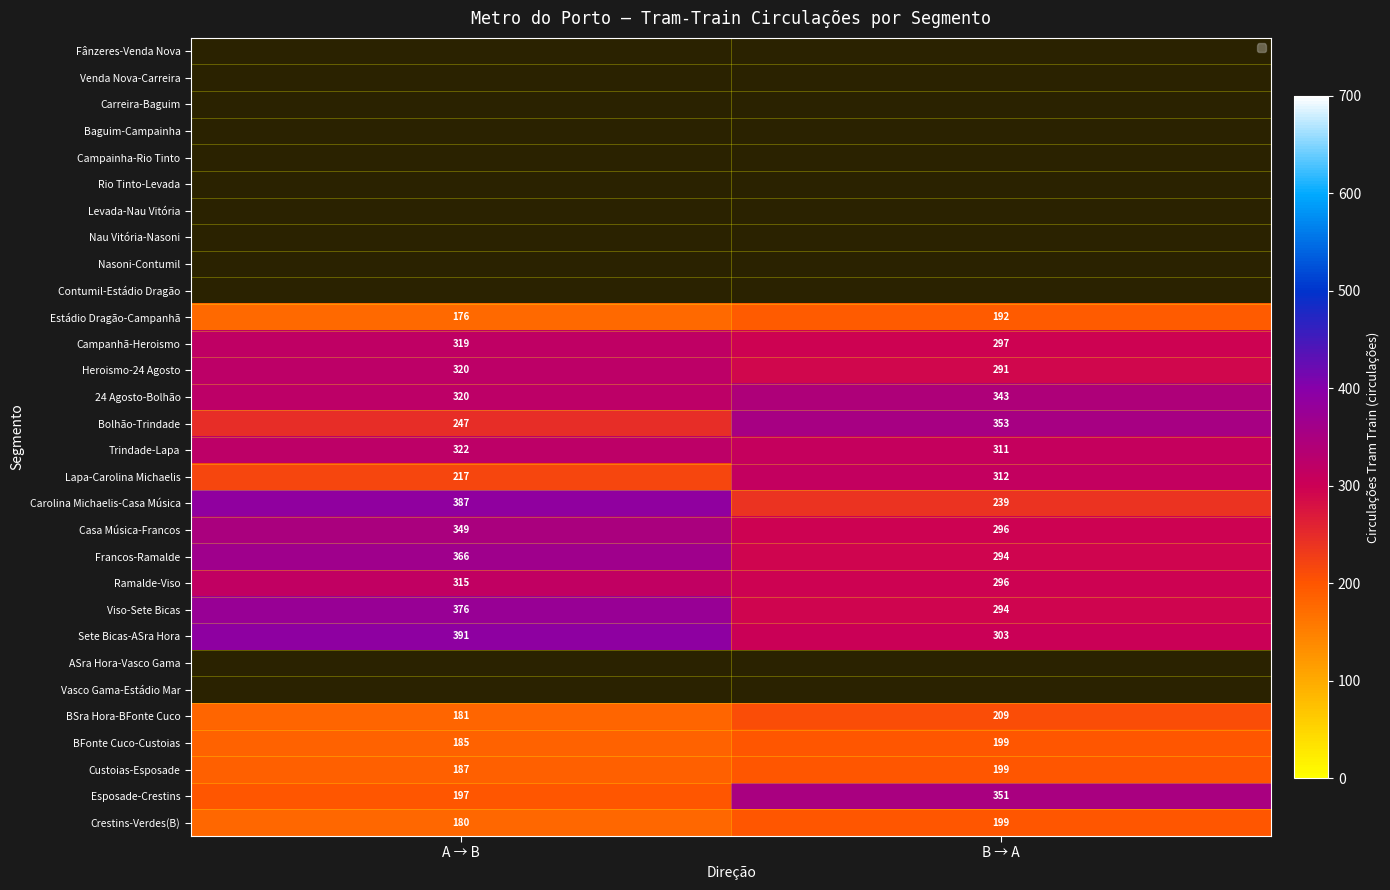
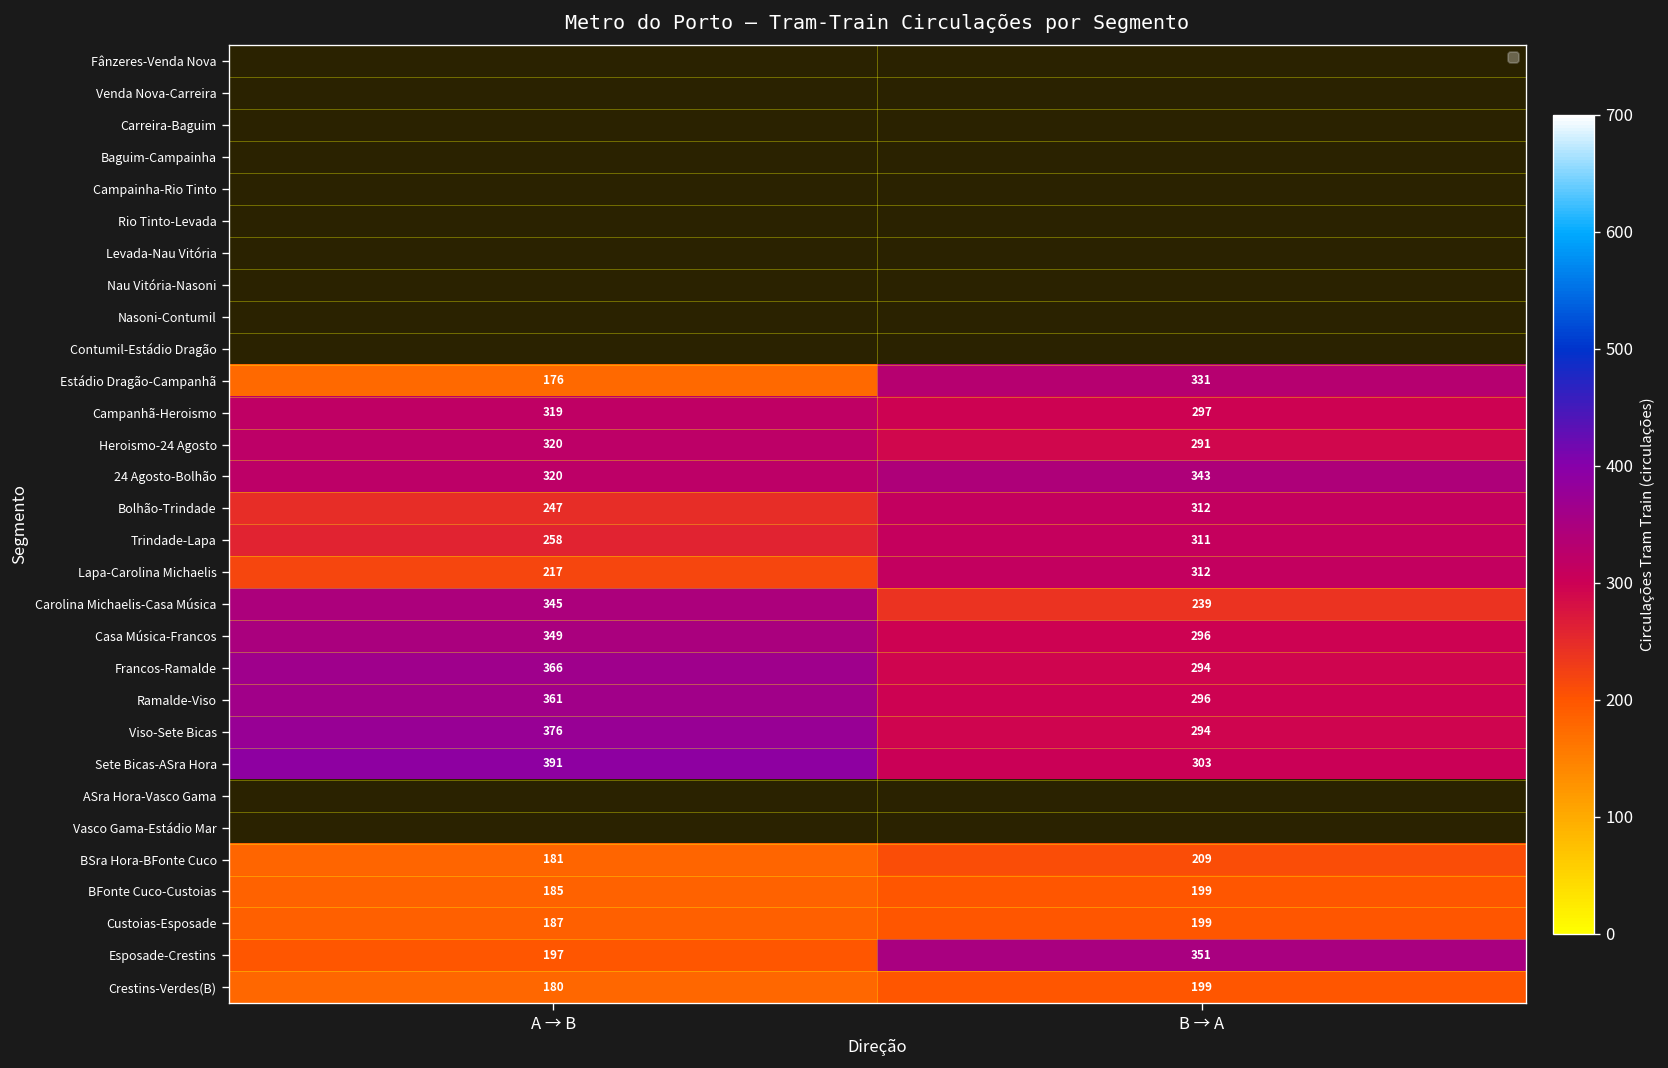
Estádio Dragão-Campanhã, B → A: 192 -> 331
Bolhão-Trindade, B → A: 353 -> 312
Trindade-Lapa, A → B: 322 -> 258
Carolina Michaelis-Casa Música, A → B: 387 -> 345
Ramalde-Viso, A → B: 315 -> 361
